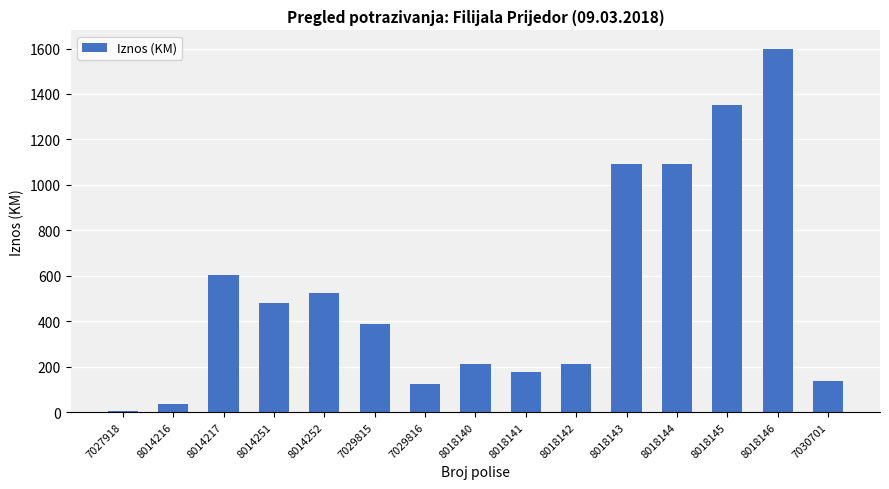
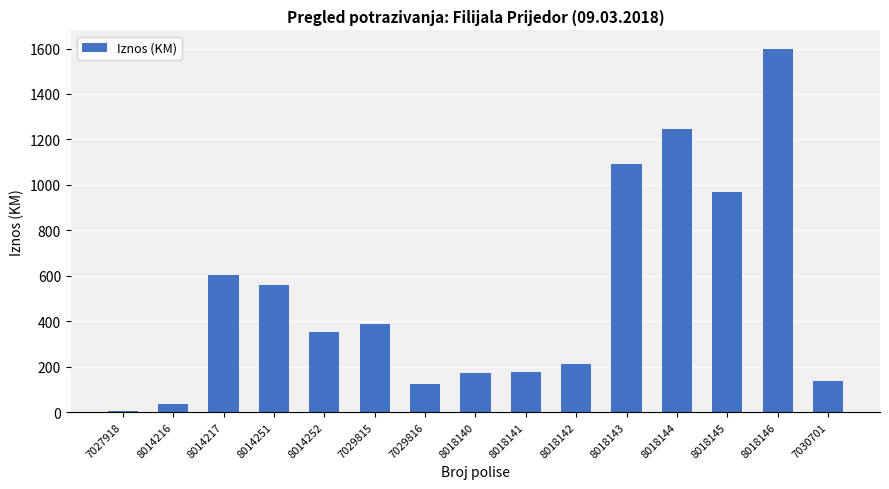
8014251: 480 -> 560
8014252: 530 -> 350
8018140: 210 -> 170
8018144: 1090 -> 1240
8018145: 1350 -> 970
